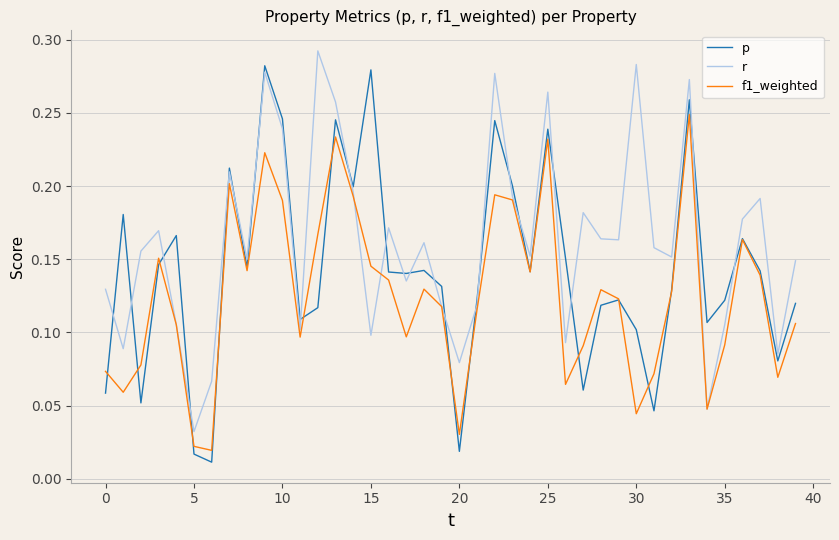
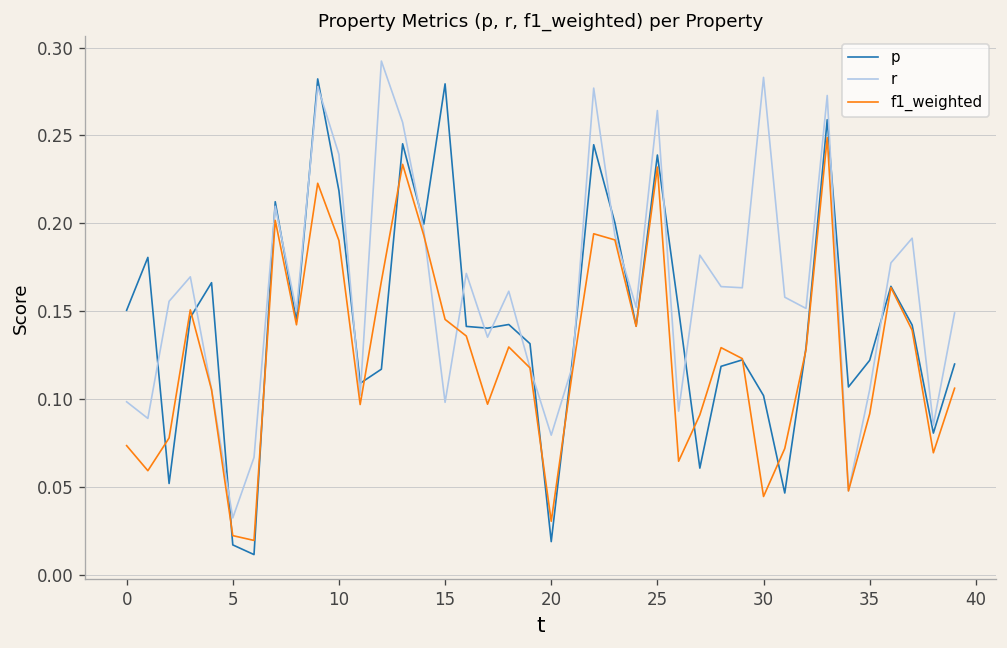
p, 0: 0.059 -> 0.150
r, 0: 0.129 -> 0.098
p, 10: 0.246 -> 0.218
